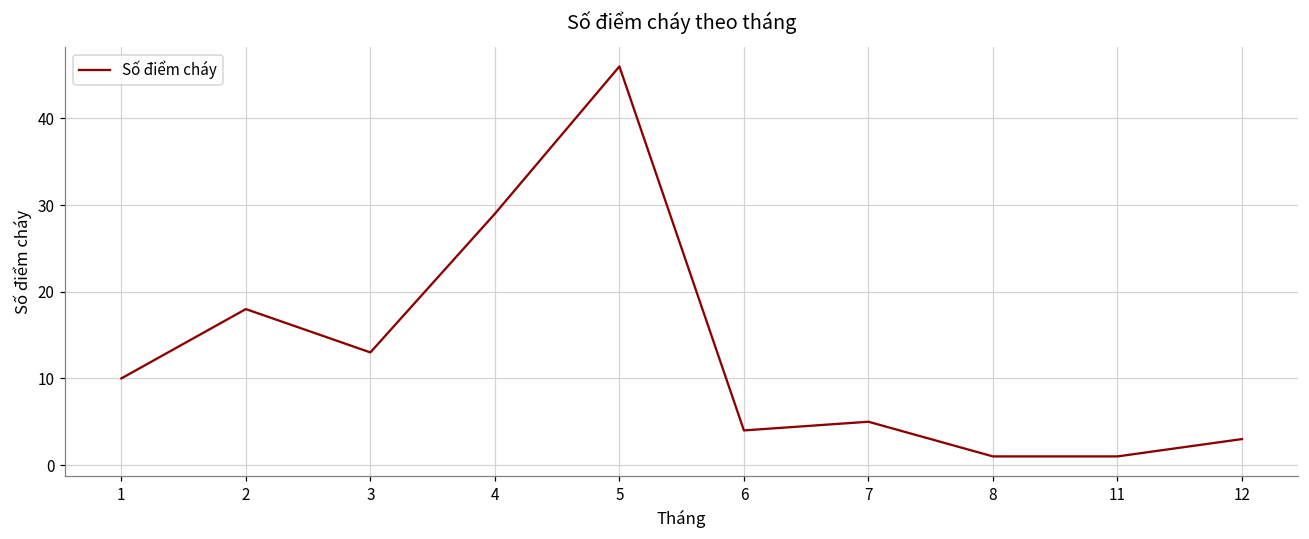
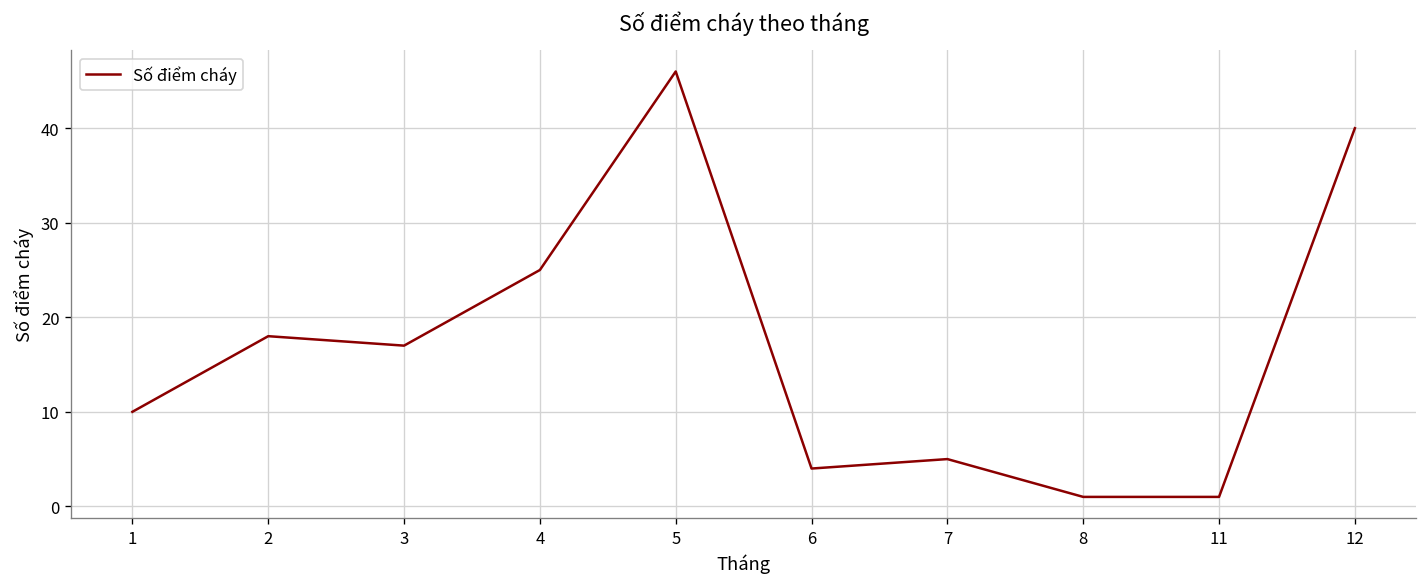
3: 13 -> 17
4: 29 -> 25
12: 3 -> 40
